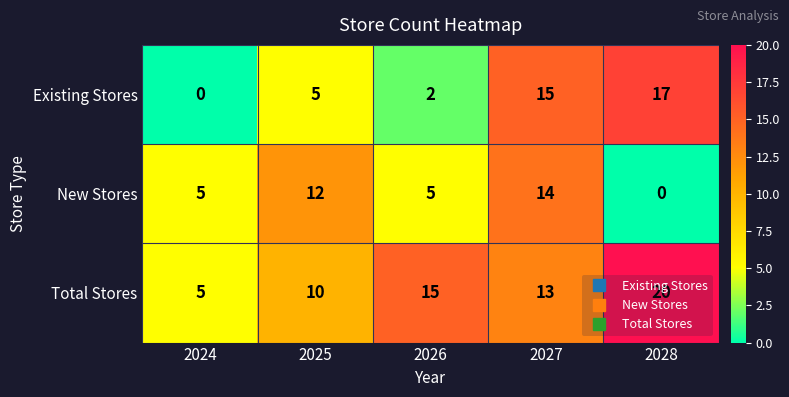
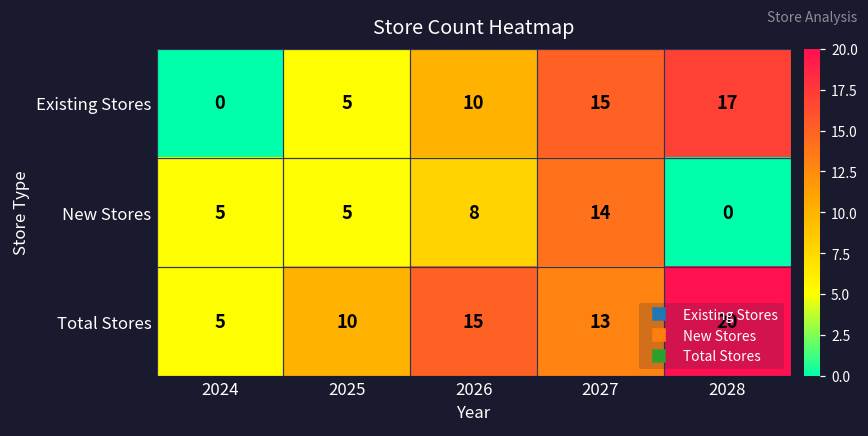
Existing Stores, 2026: 2 -> 10
New Stores, 2025: 12 -> 5
New Stores, 2026: 5 -> 8
